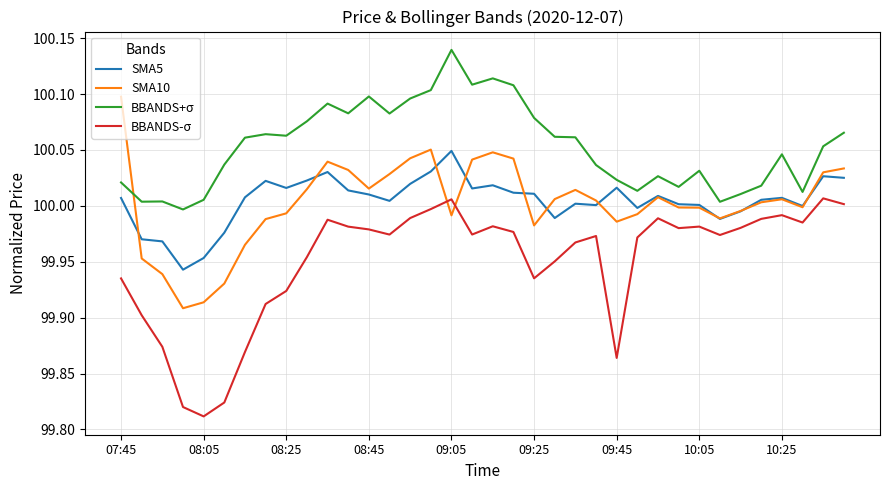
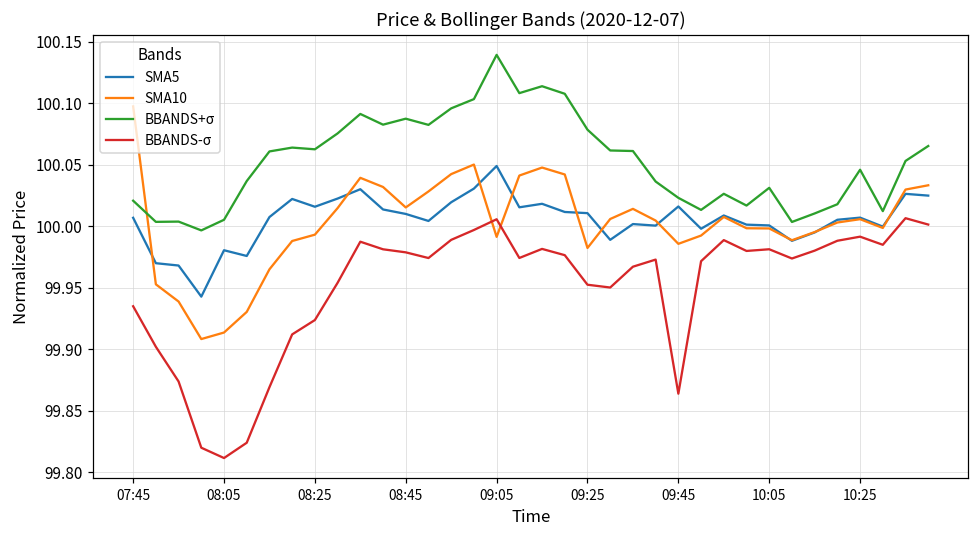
SMA5, 08:05: 99.953 -> 99.981
BBANDS+σ, 08:45: 100.098 -> 100.088
BBANDS-σ, 09:25: 99.935 -> 99.953
